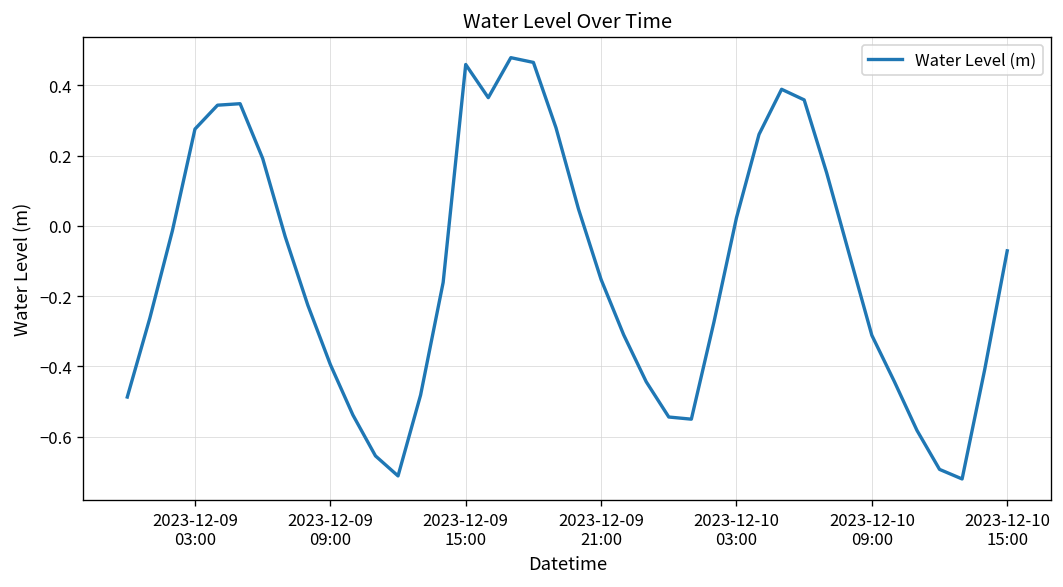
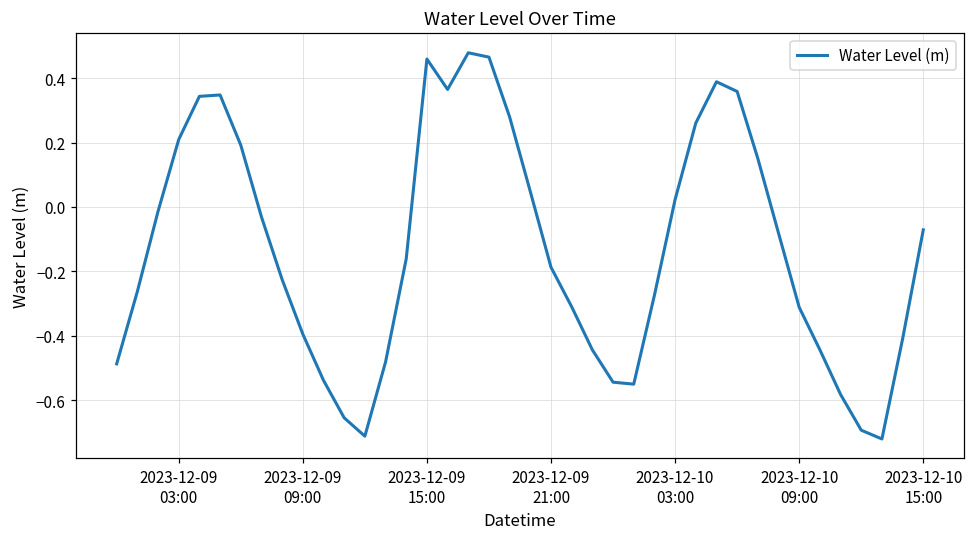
2023-12-09 03:00: 0.28 -> 0.21
2023-12-09 21:00: -0.15 -> -0.19
